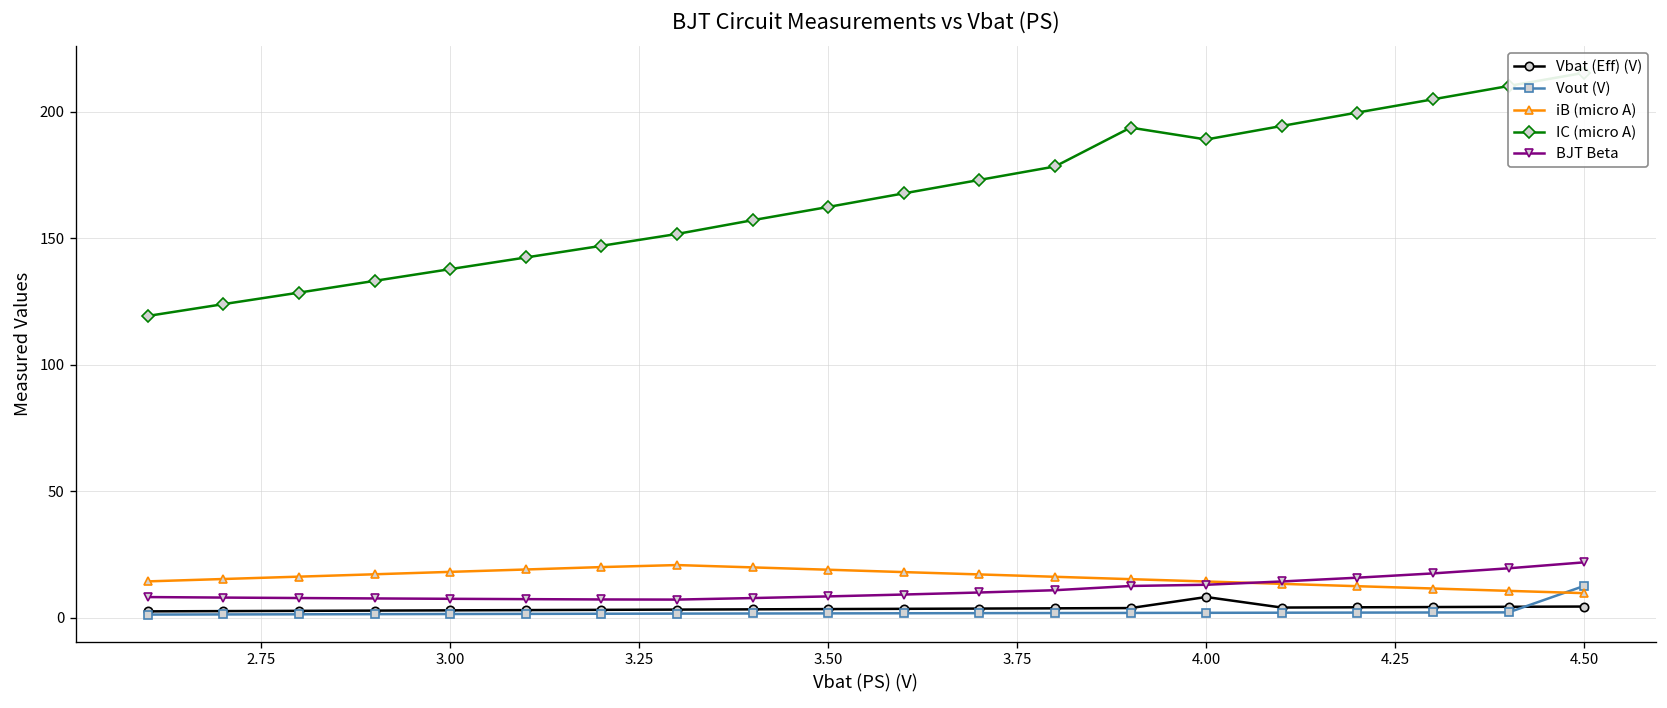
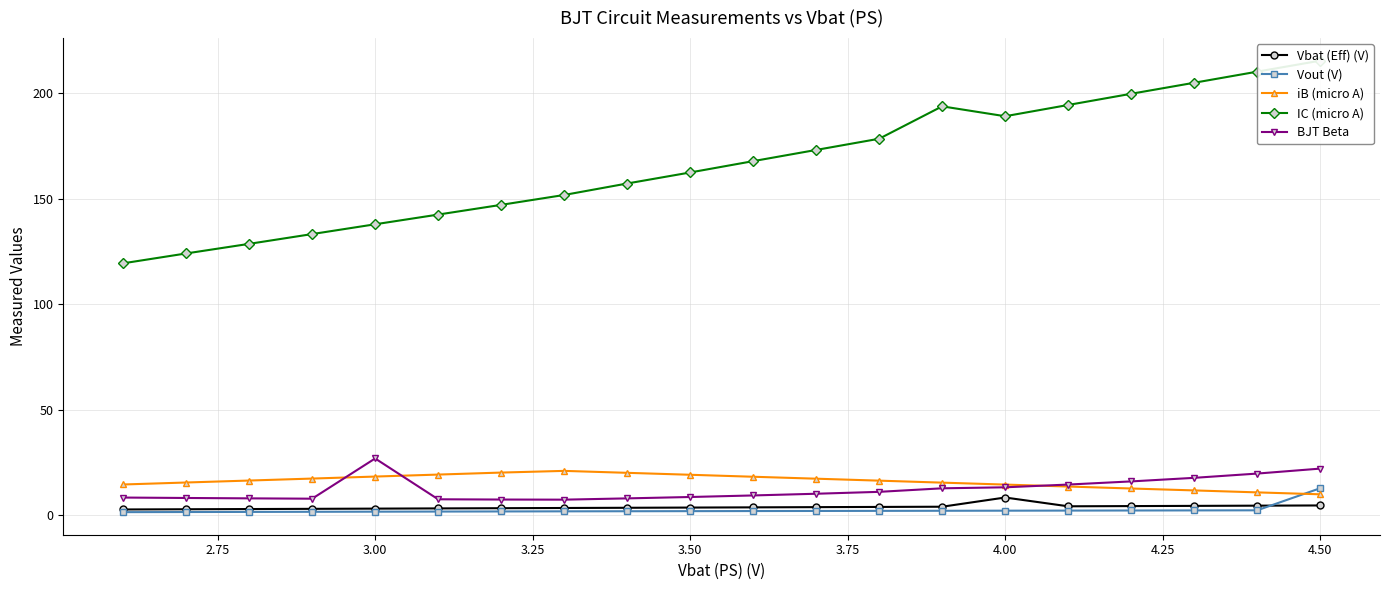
BJT Beta, 3.00: 8 -> 27
